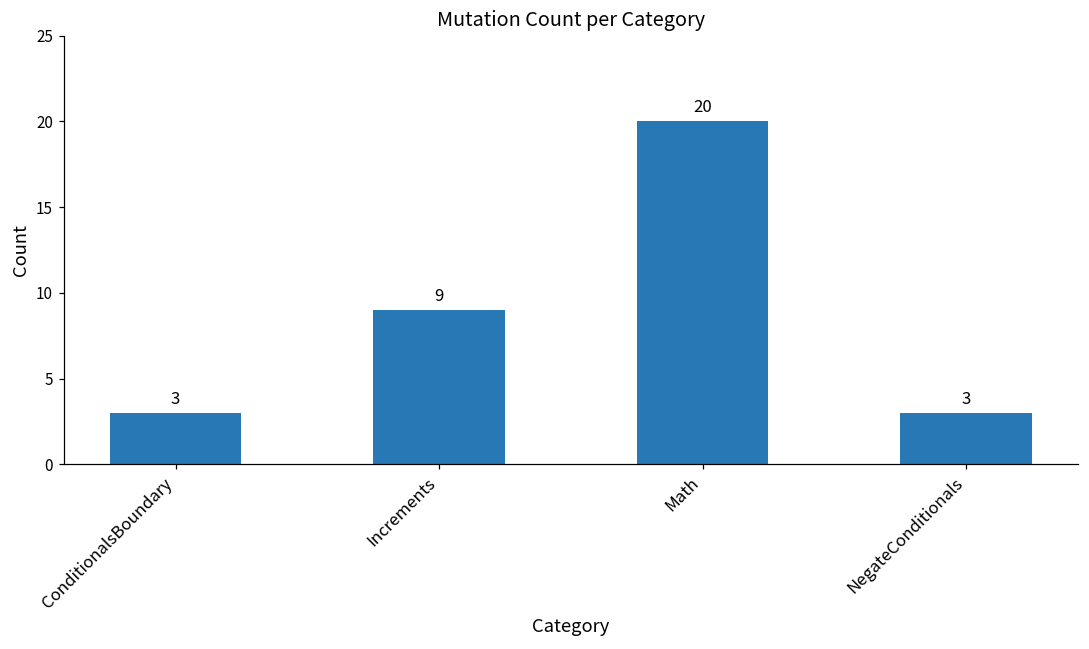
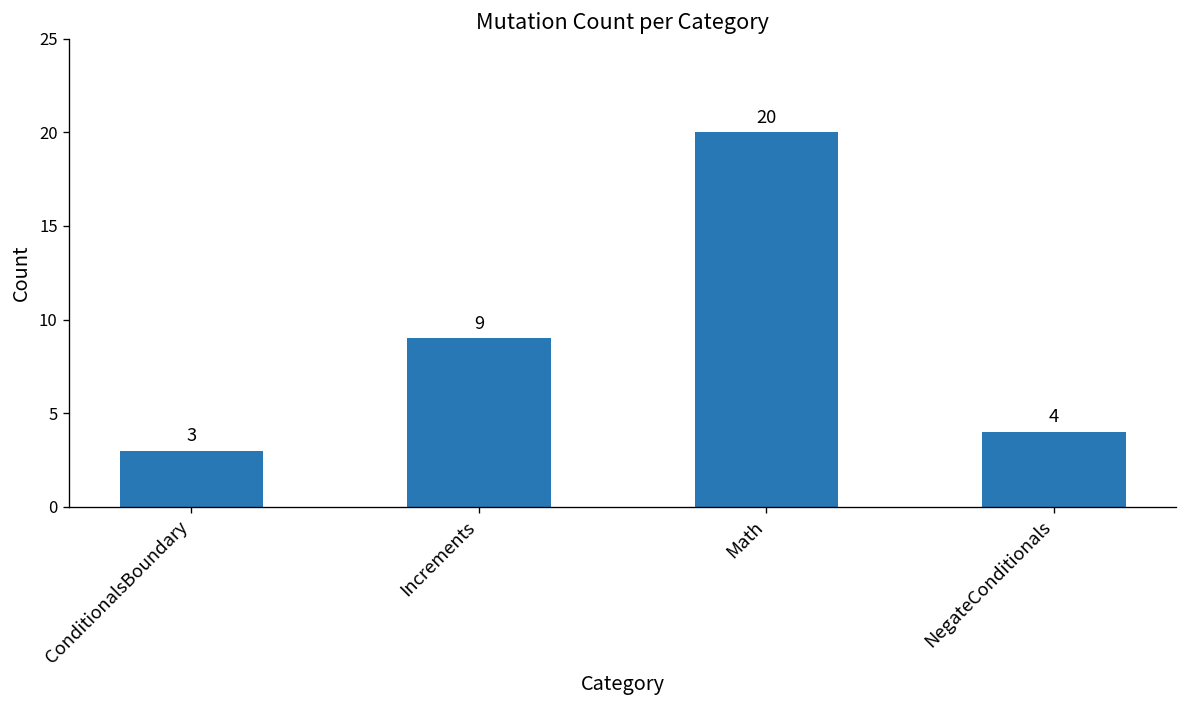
NegateConditionals: 3 -> 4
